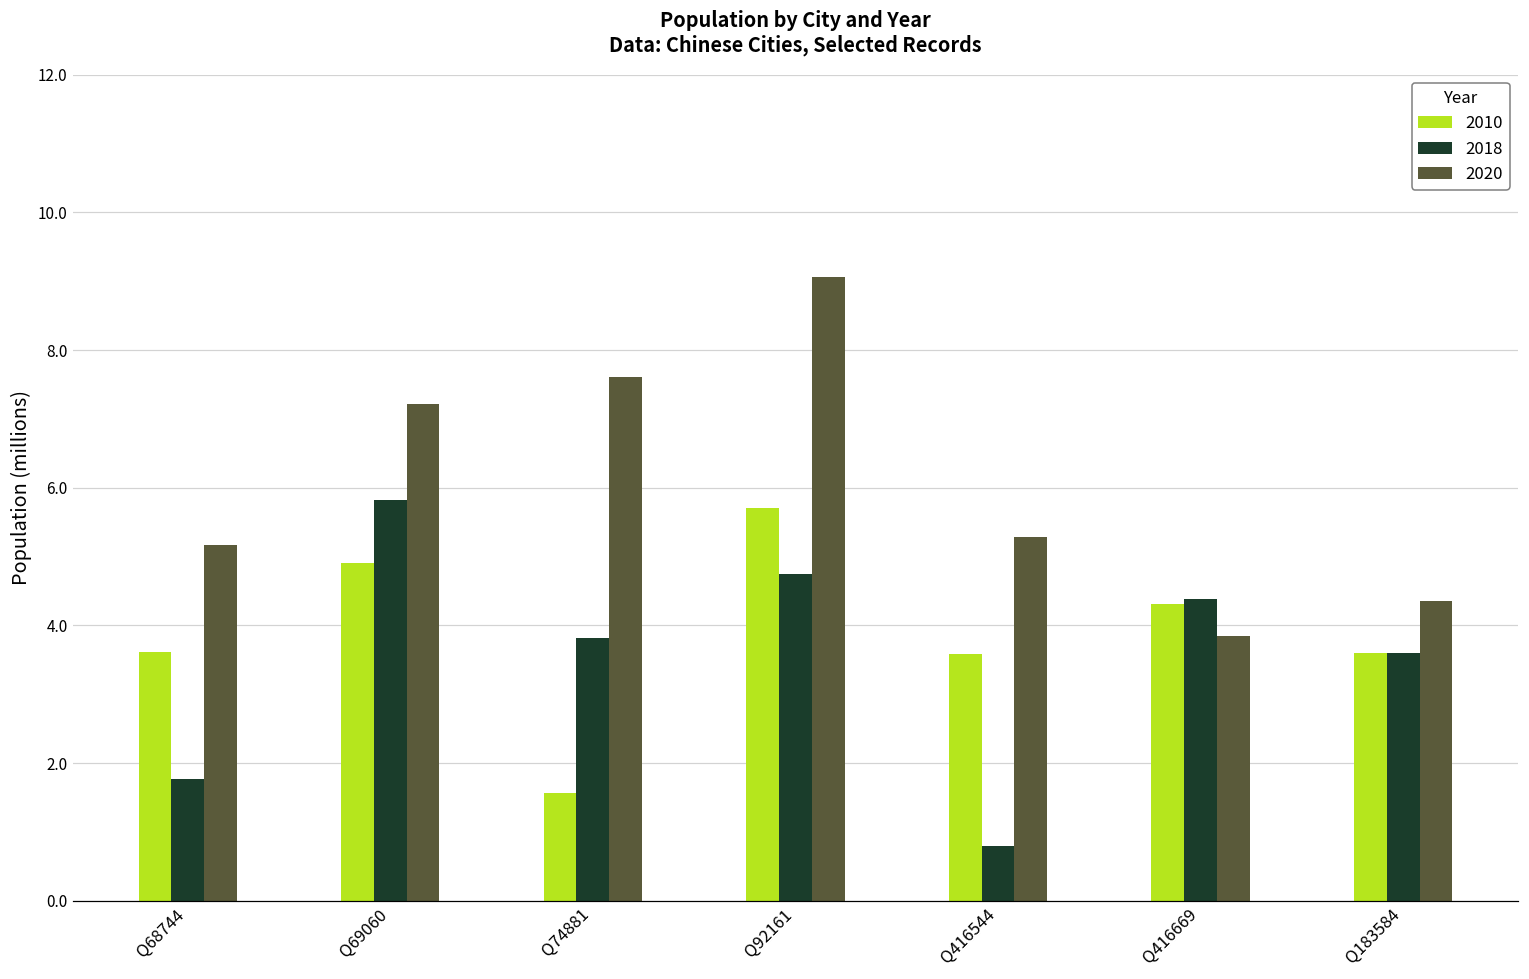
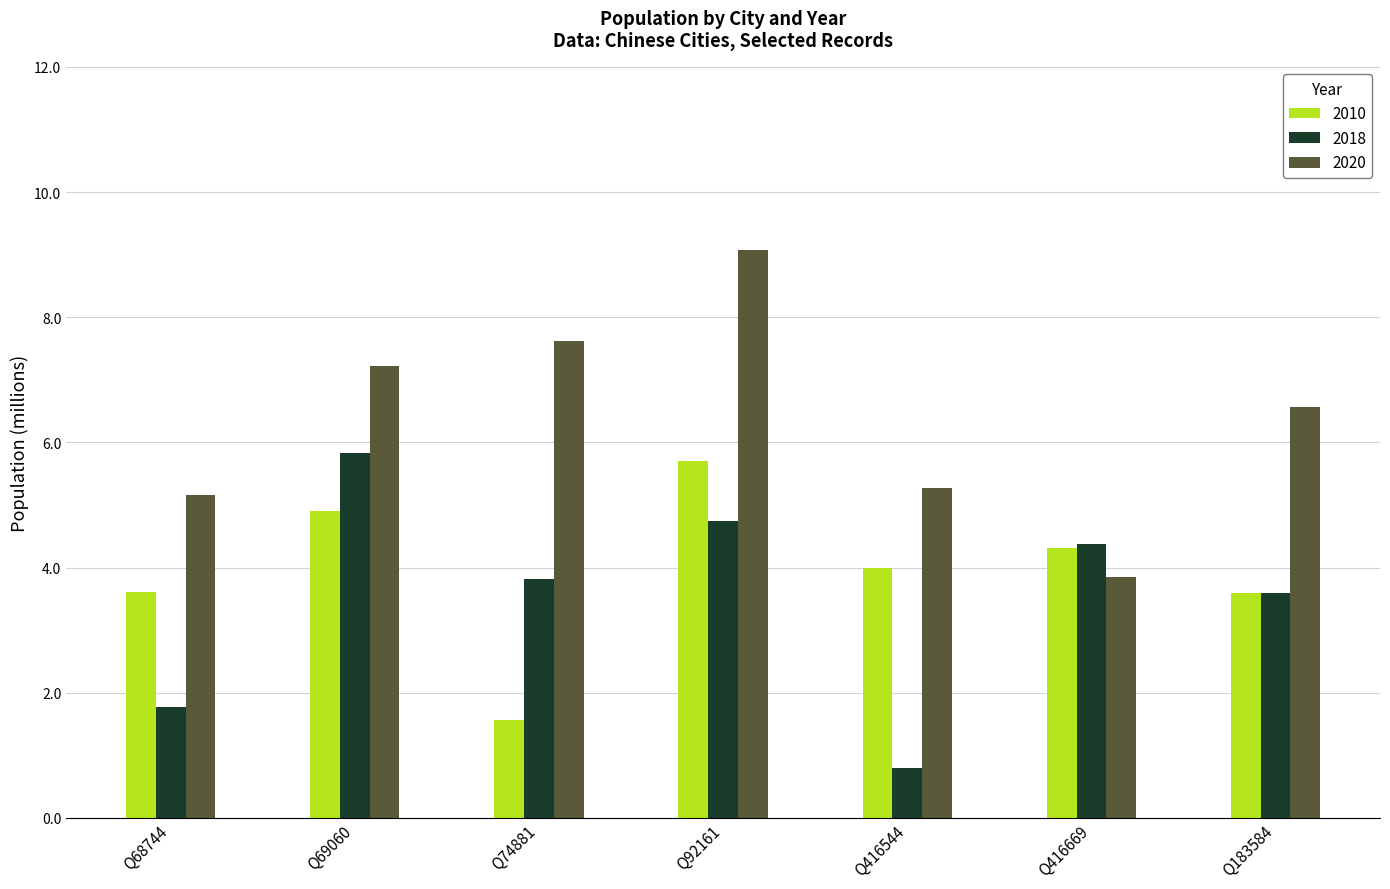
2010, Q416544: 3.6 -> 4.0
2020, Q183584: 4.4 -> 6.6
